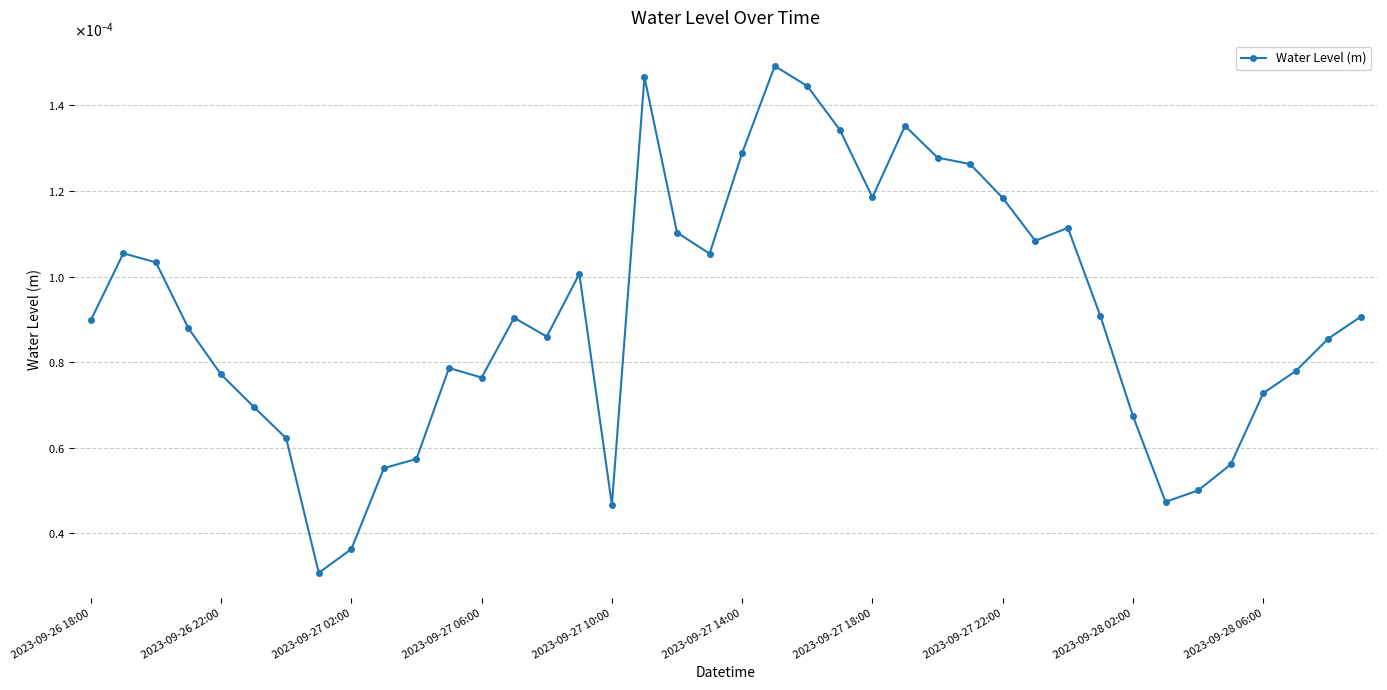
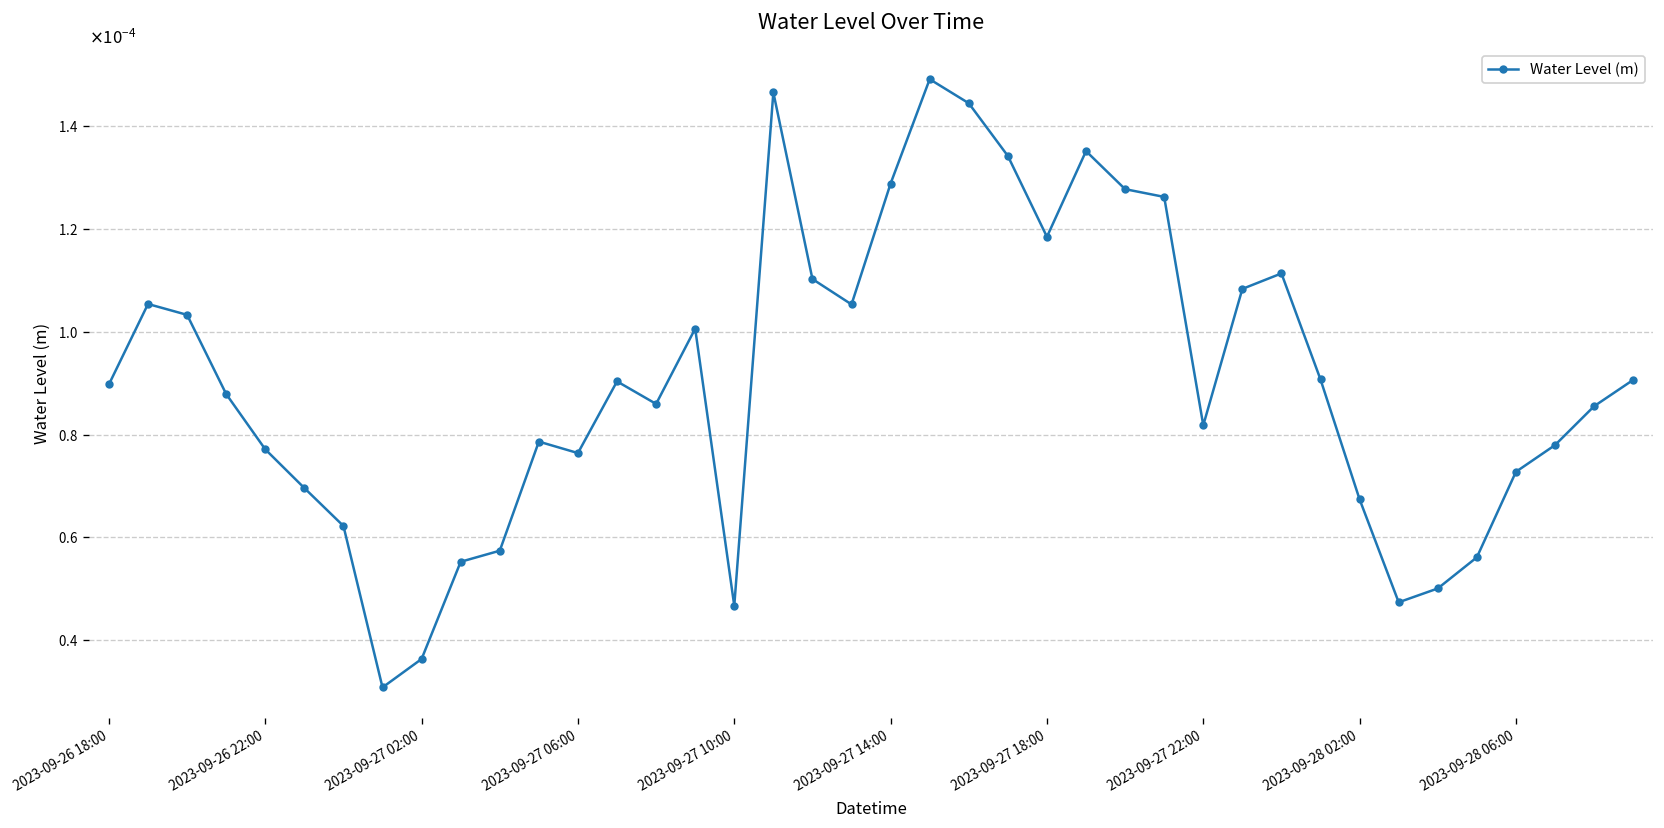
2023-09-27 22:00: 0.000118 -> 0.000082
